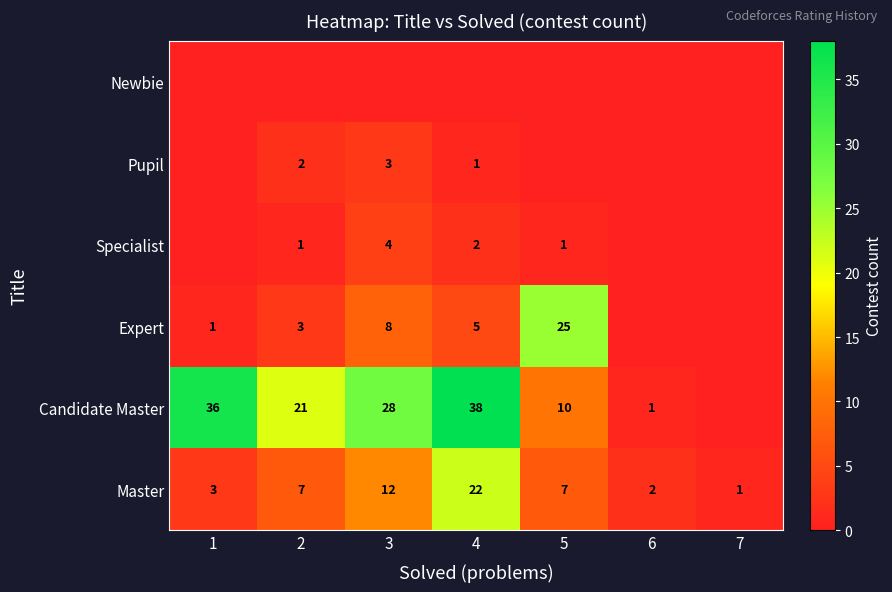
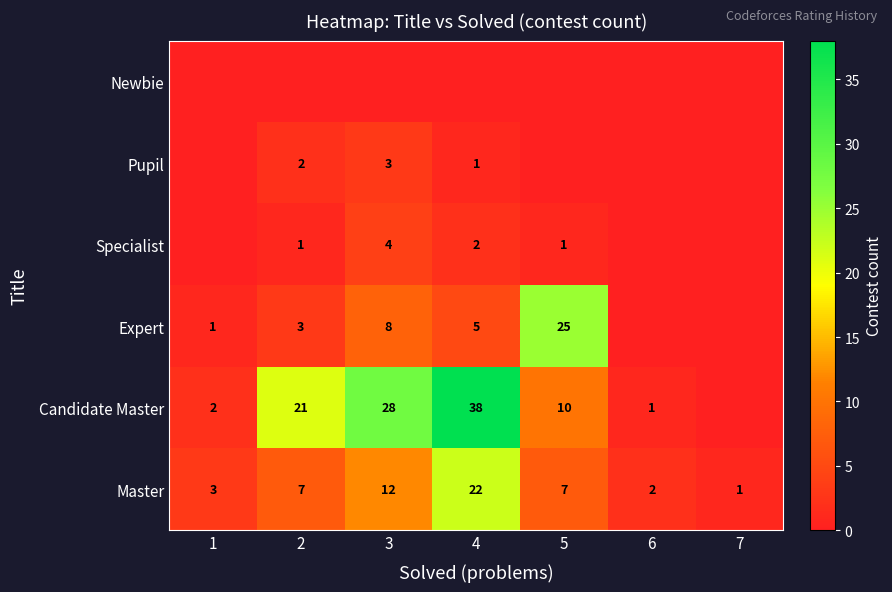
Candidate Master, 1: 36 -> 2
